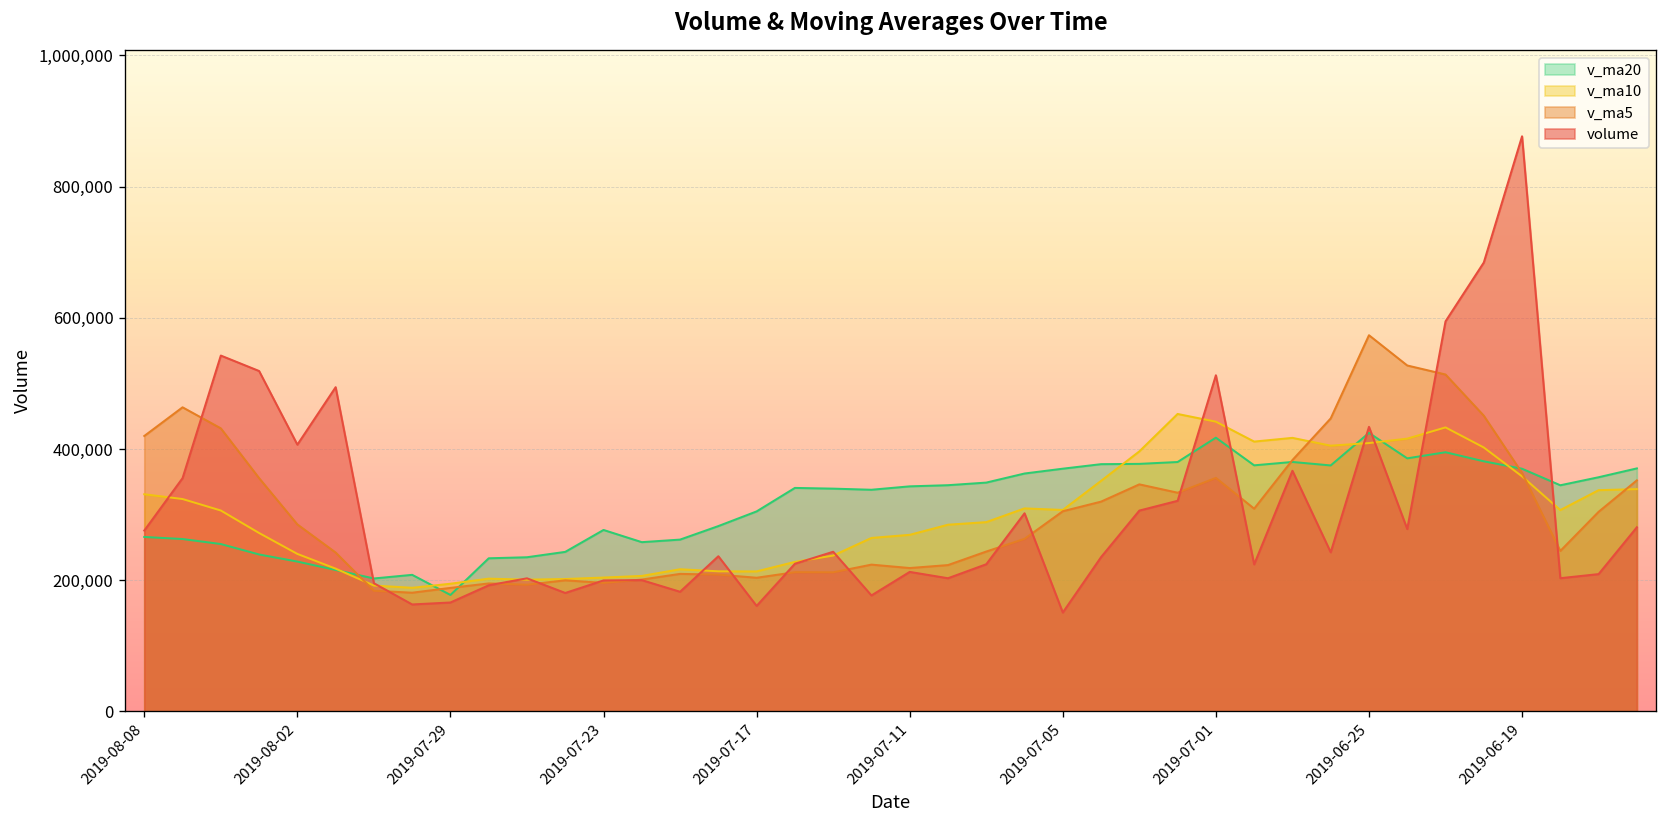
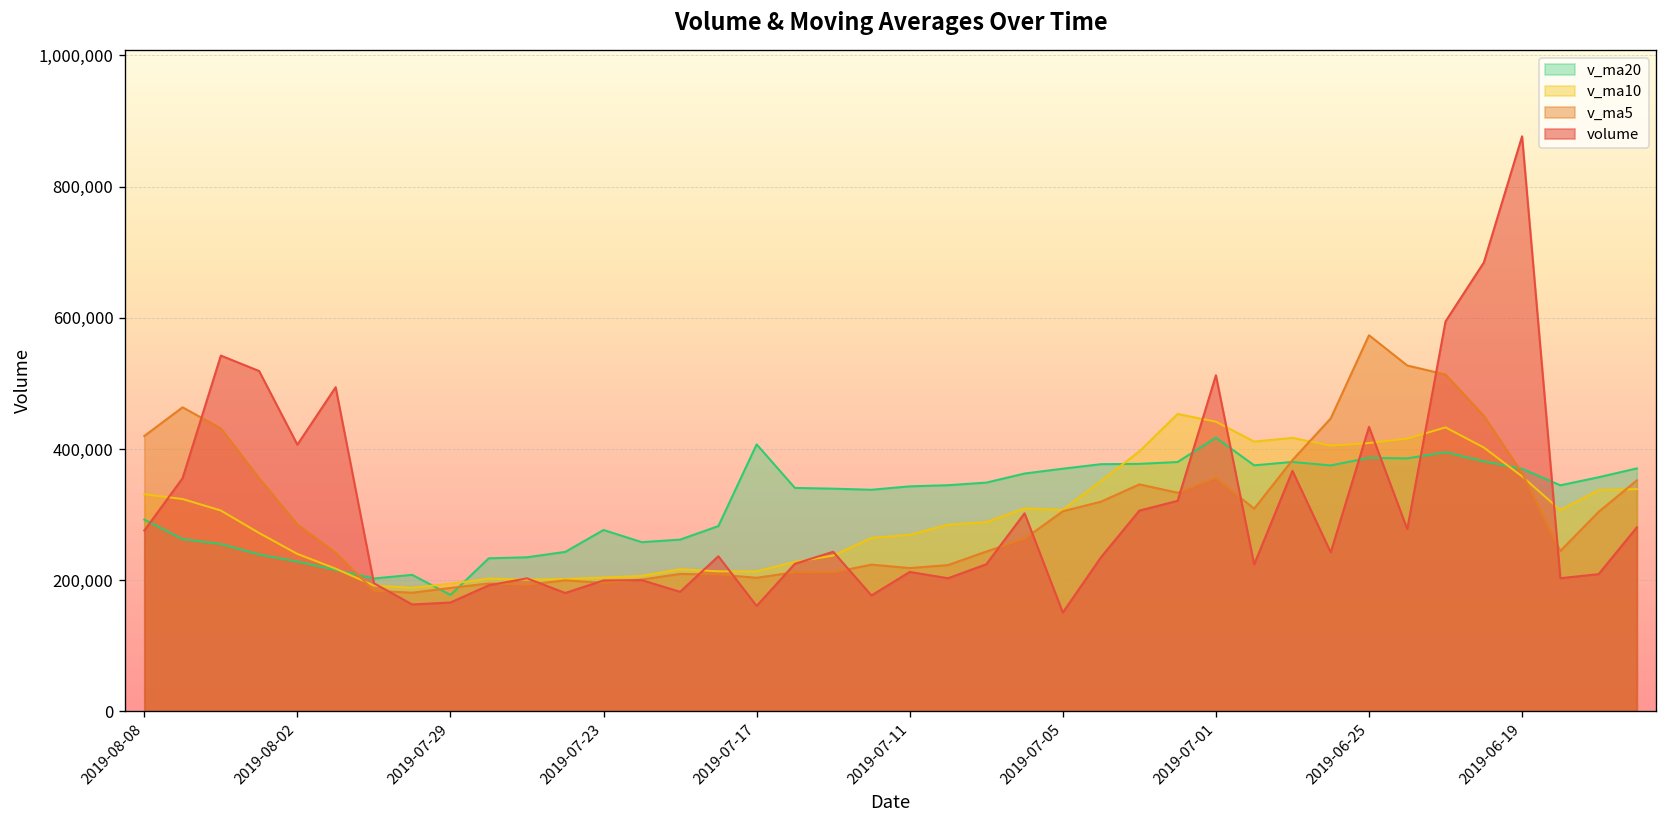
v_ma20, 2019-08-08: 270,000 -> 290,000
v_ma20, 2019-07-17: 300,000 -> 410,000
v_ma20, 2019-06-25: 420,000 -> 390,000
